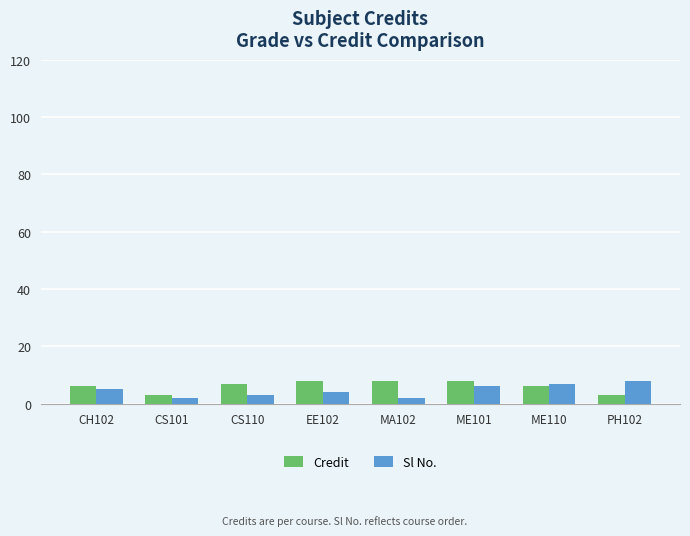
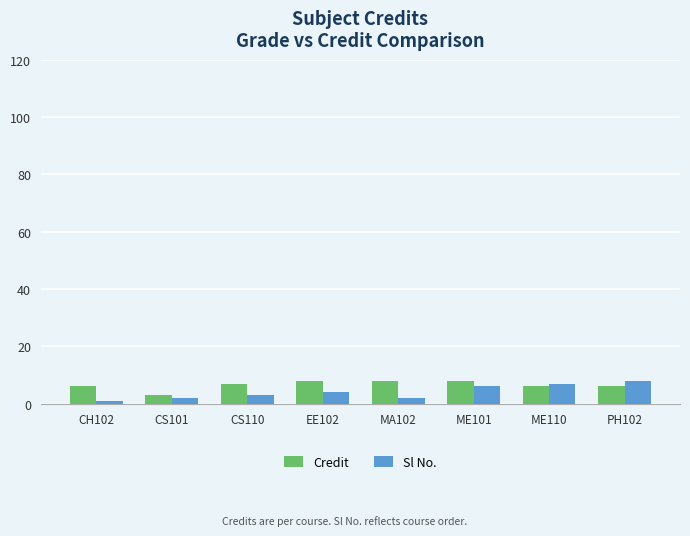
Sl No., CH102: 5 -> 1
Credit, PH102: 3 -> 6
